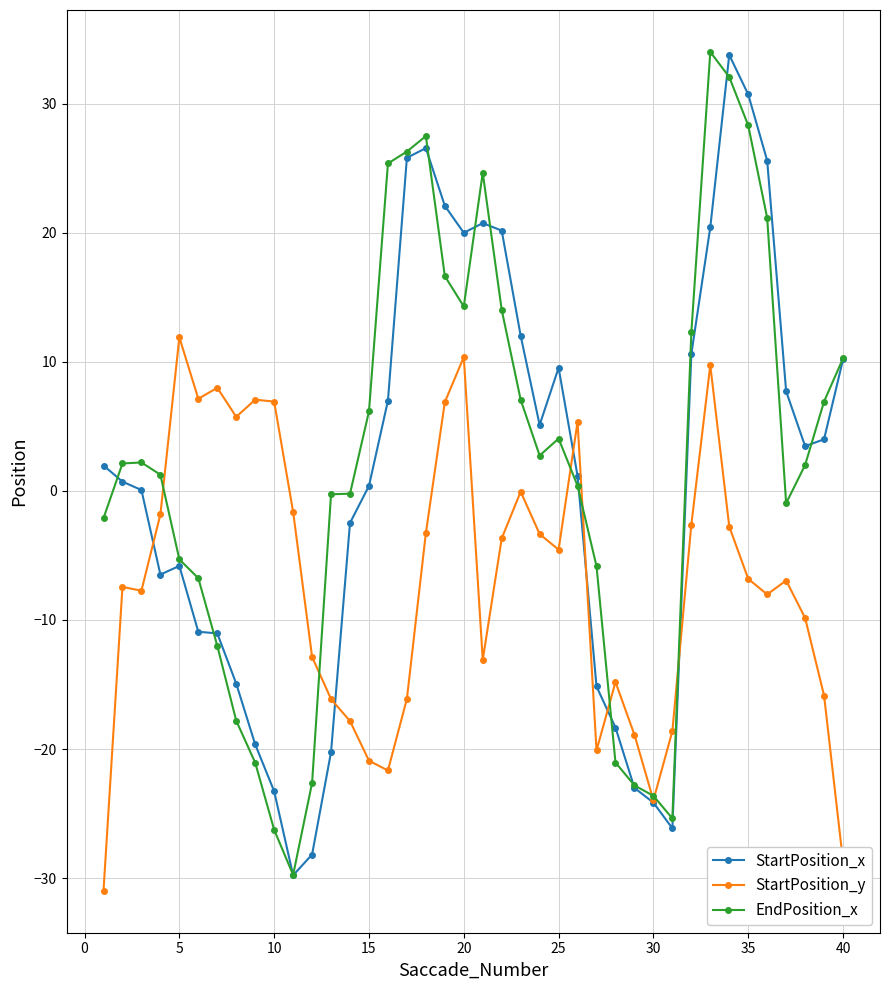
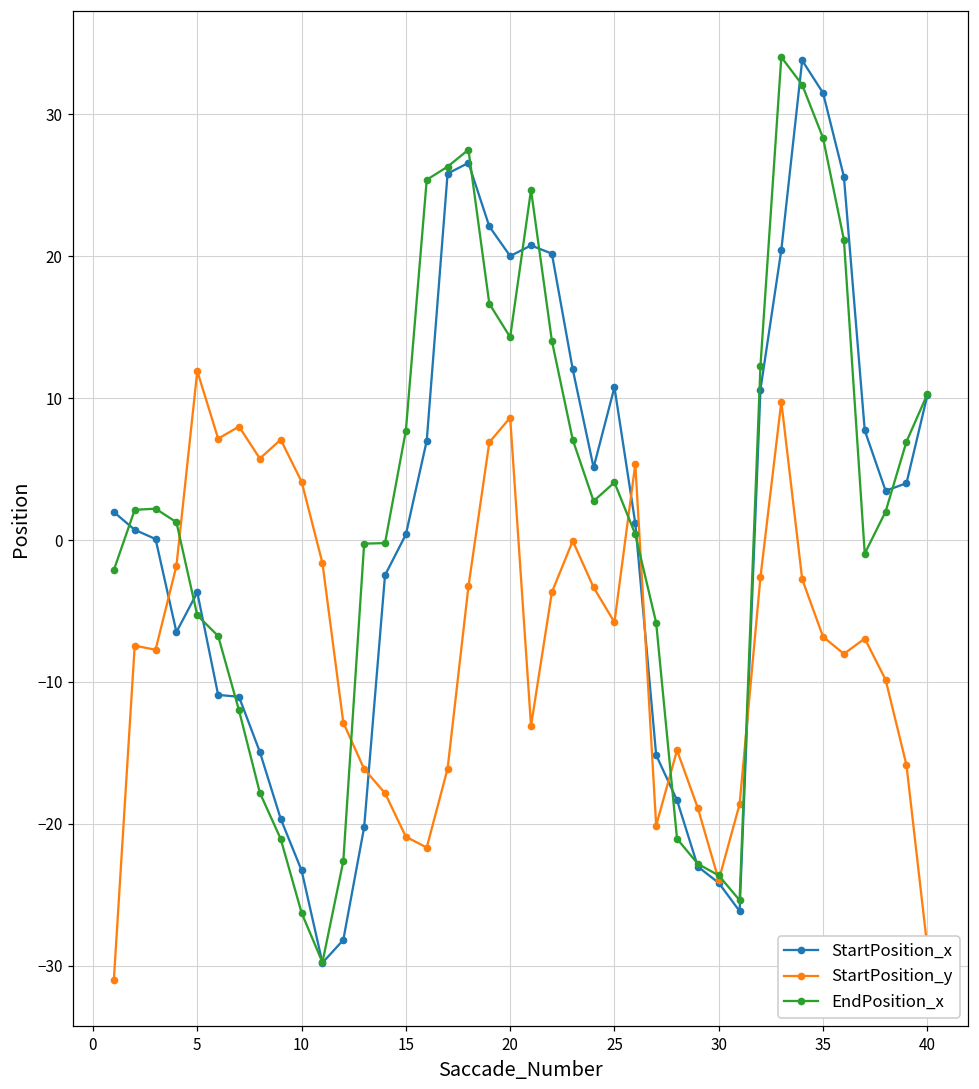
StartPosition_x, 5: -5.8 -> -3.7
StartPosition_y, 10: 6.9 -> 4.1
EndPosition_x, 15: 6.2 -> 7.7
StartPosition_y, 20: 10.4 -> 8.6
StartPosition_x, 25: 9.5 -> 10.8
StartPosition_y, 25: -4.6 -> -5.8
StartPosition_x, 35: 30.7 -> 31.5
